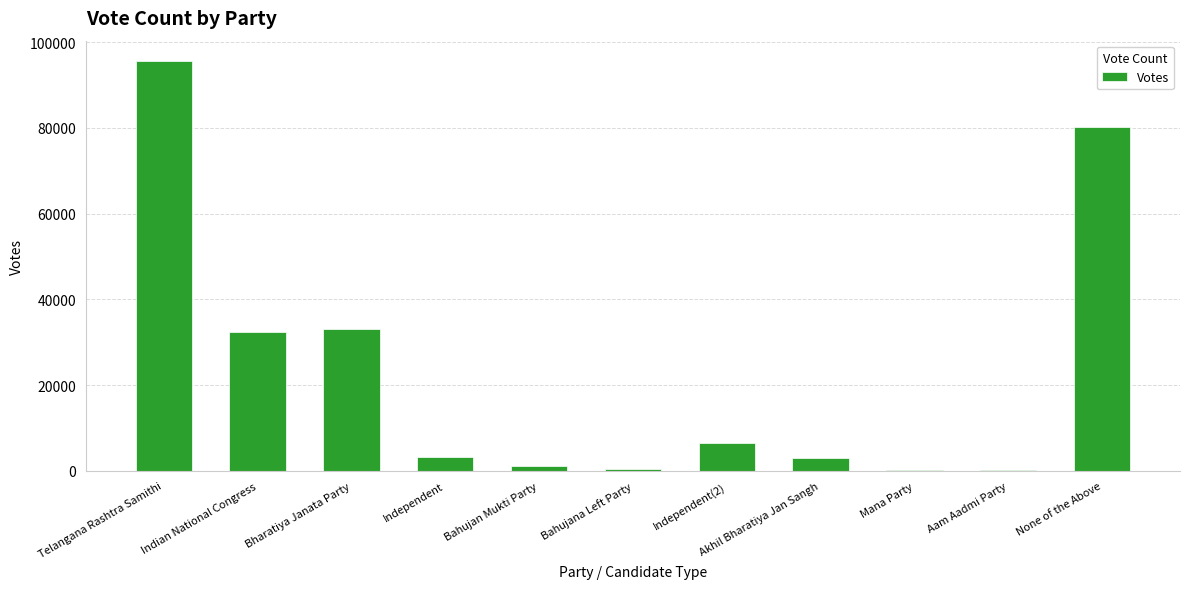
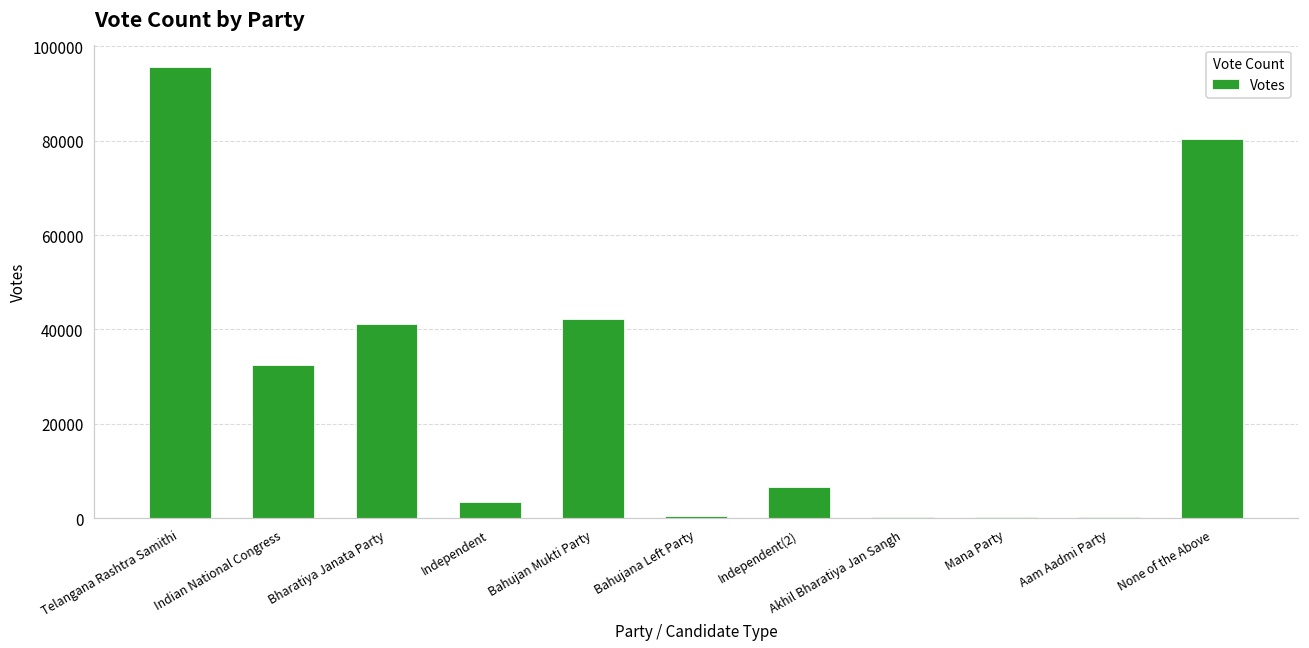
Bharatiya Janata Party: 33000 -> 41000
Bahujan Mukti Party: 1000 -> 42000
Akhil Bharatiya Jan Sangh: 3000 -> 0
